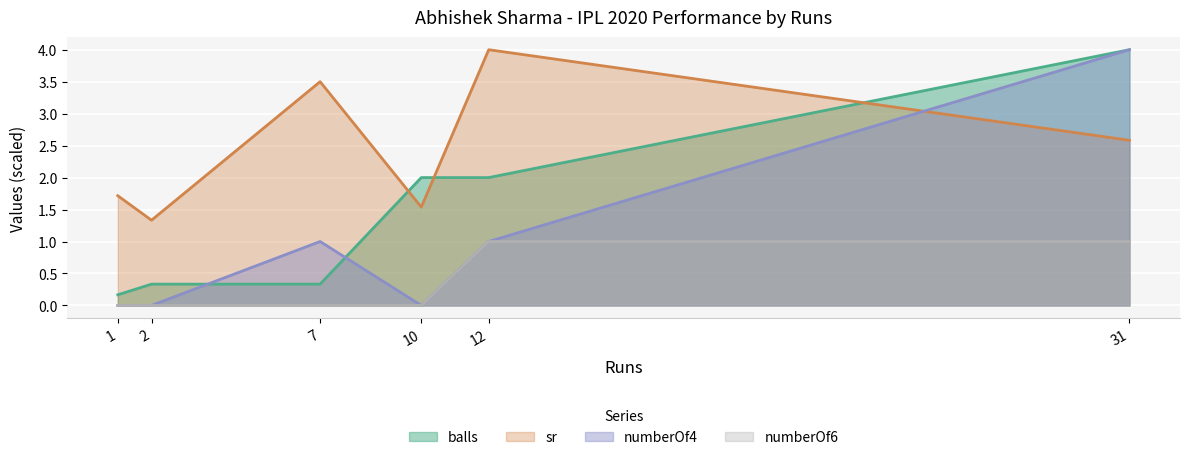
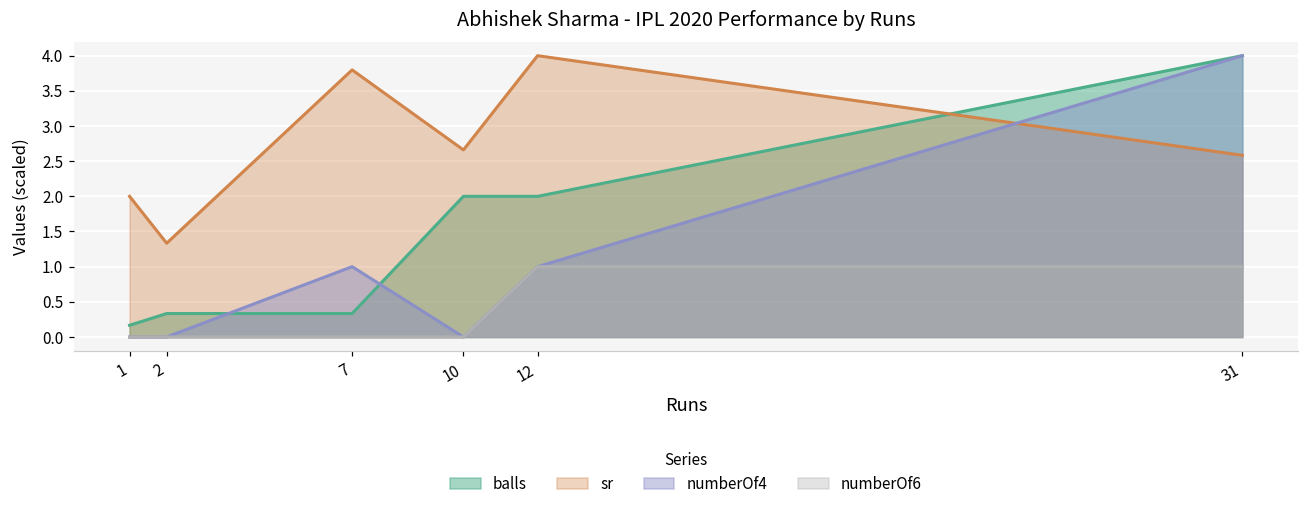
sr, 1: 1.7 -> 2.0
sr, 7: 3.5 -> 3.8
sr, 10: 1.5 -> 2.7
